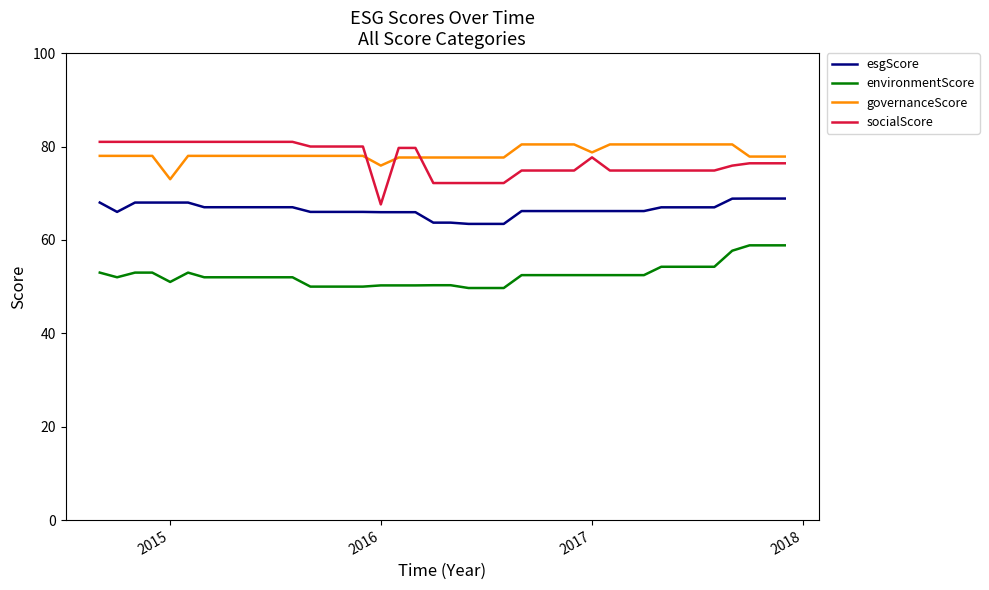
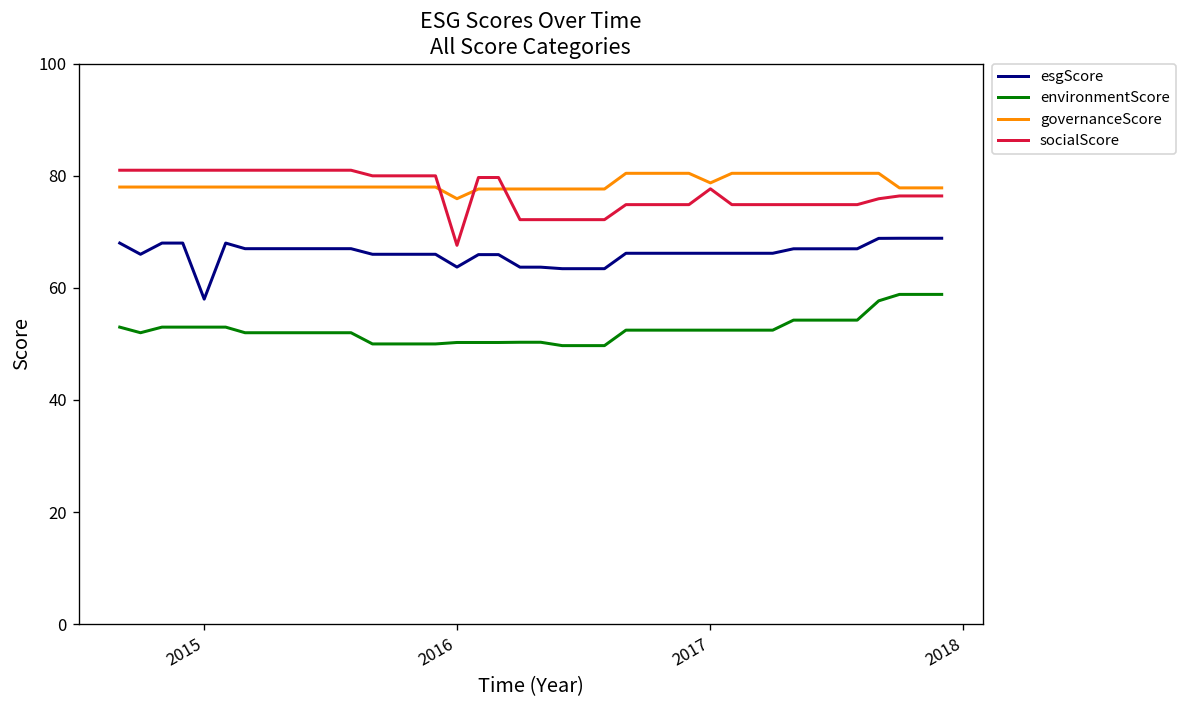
esgScore, 2015: 68 -> 58
environmentScore, 2015: 51 -> 53
governanceScore, 2015: 73 -> 78
esgScore, 2016: 66 -> 64
